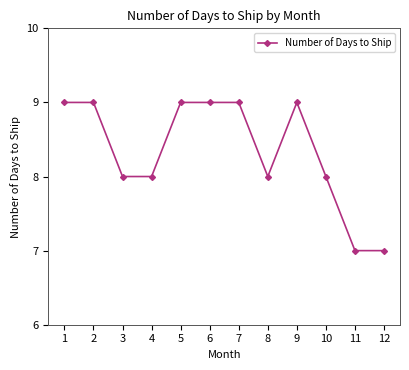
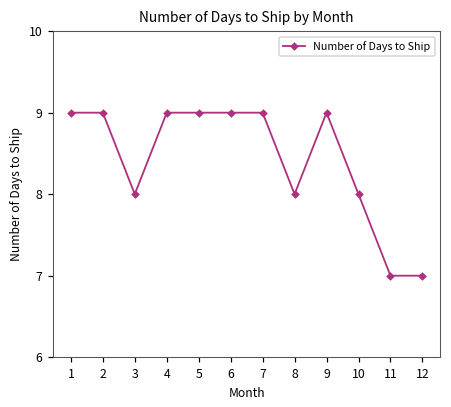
4: 8 -> 9
